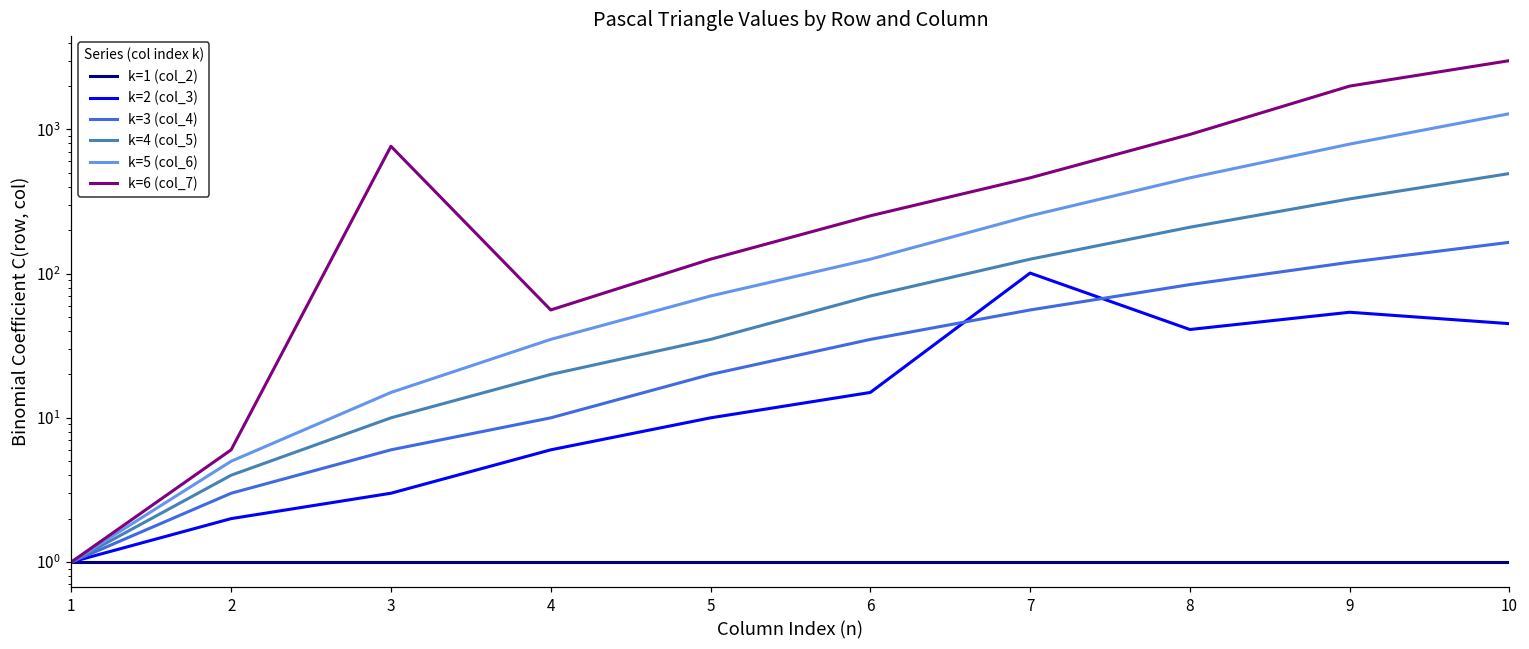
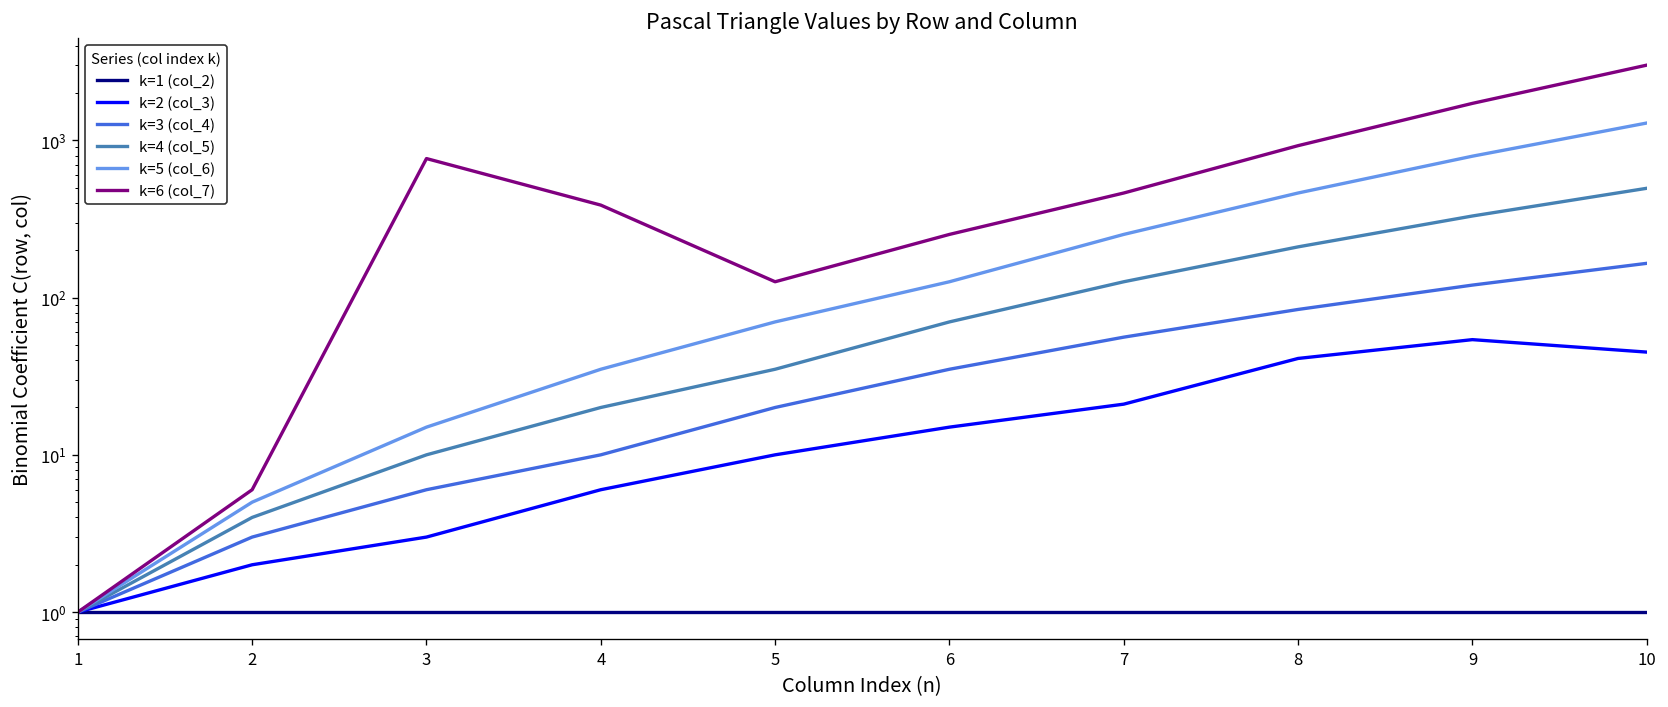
k=6 (col_7), 4: 56 -> 390
k=2 (col_3), 7: 100 -> 21
k=6 (col_7), 9: 2000 -> 1700
